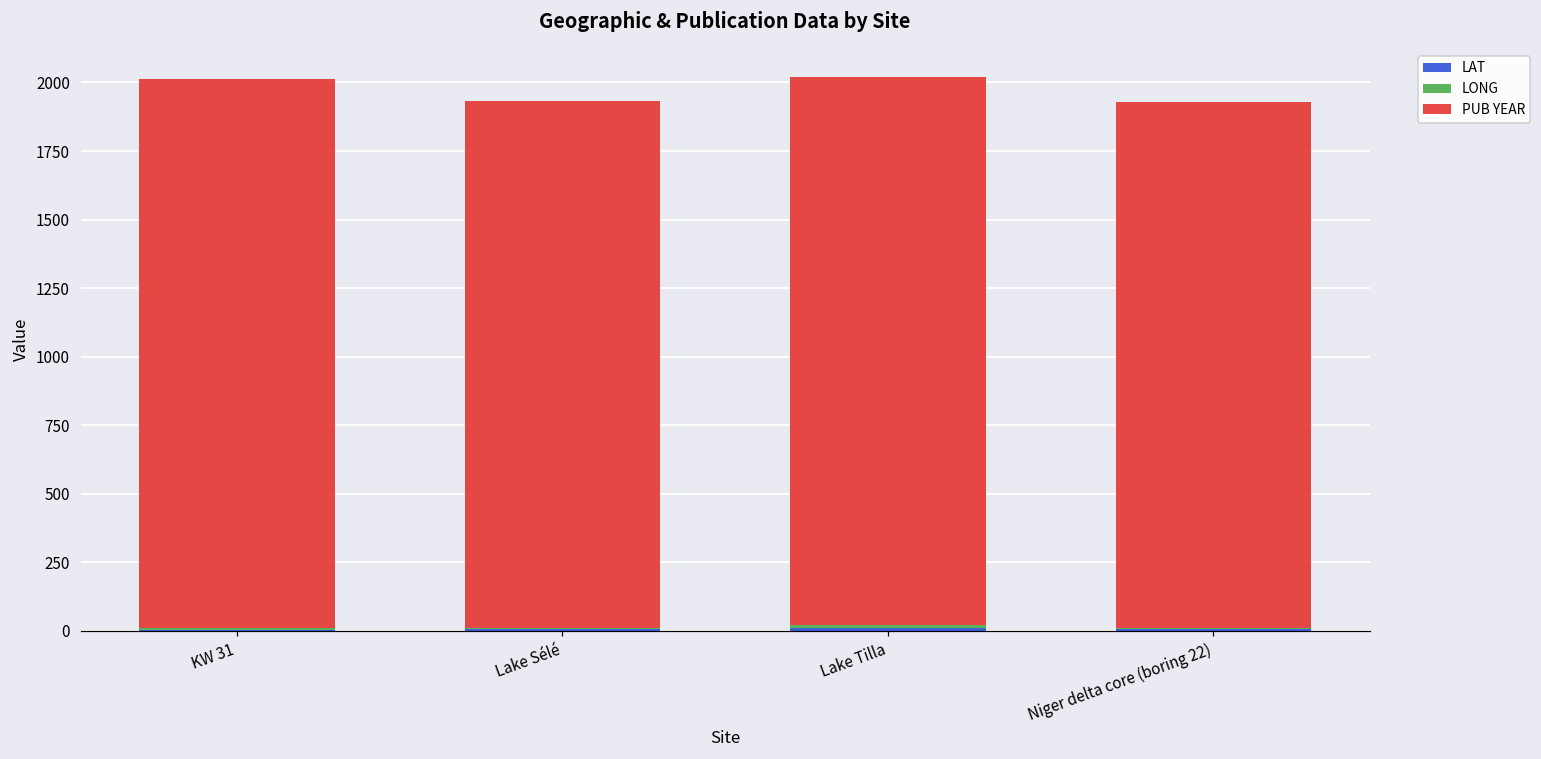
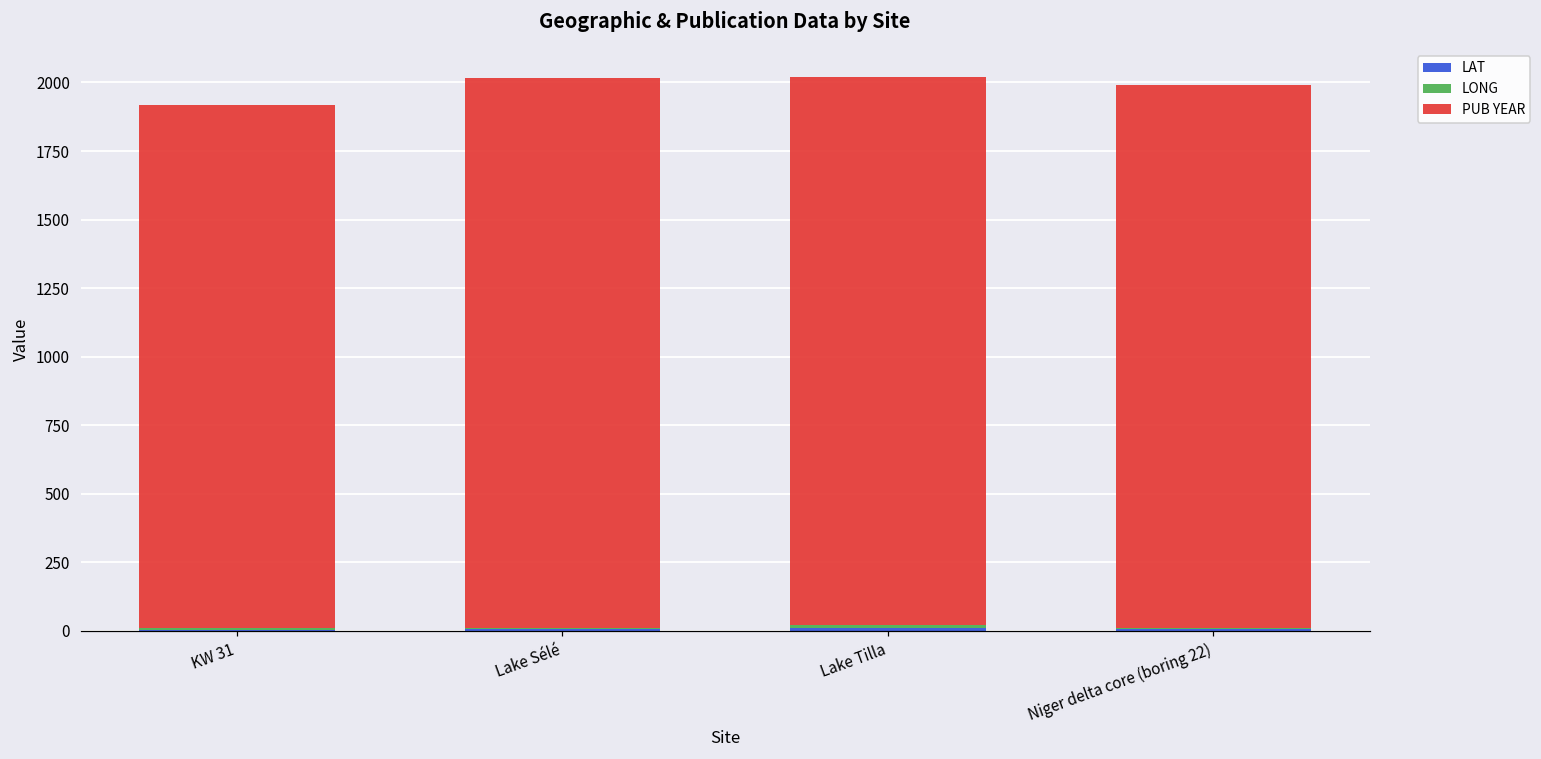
PUB YEAR, KW 31: 2010 -> 1910
PUB YEAR, Lake Sélé: 1920 -> 2010
PUB YEAR, Niger delta core (boring 22): 1920 -> 1980
